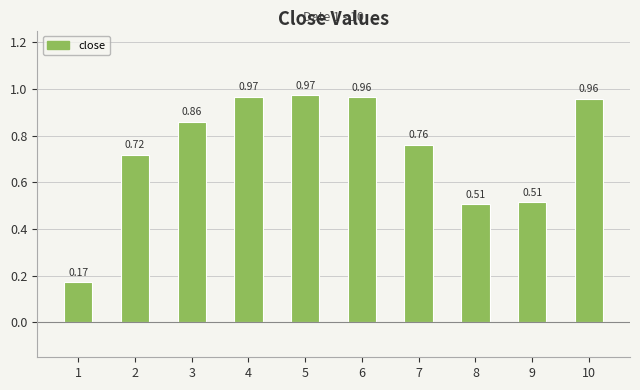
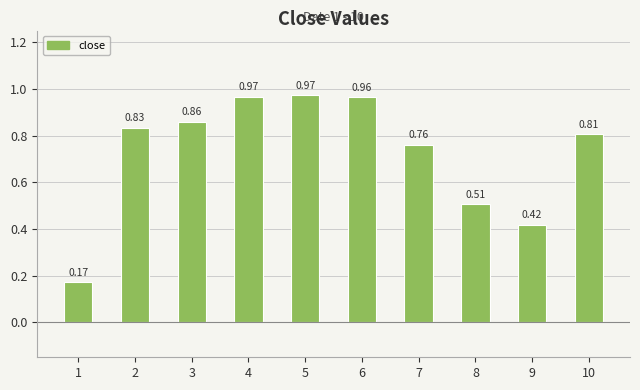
2: 0.72 -> 0.83
9: 0.51 -> 0.42
10: 0.96 -> 0.81
